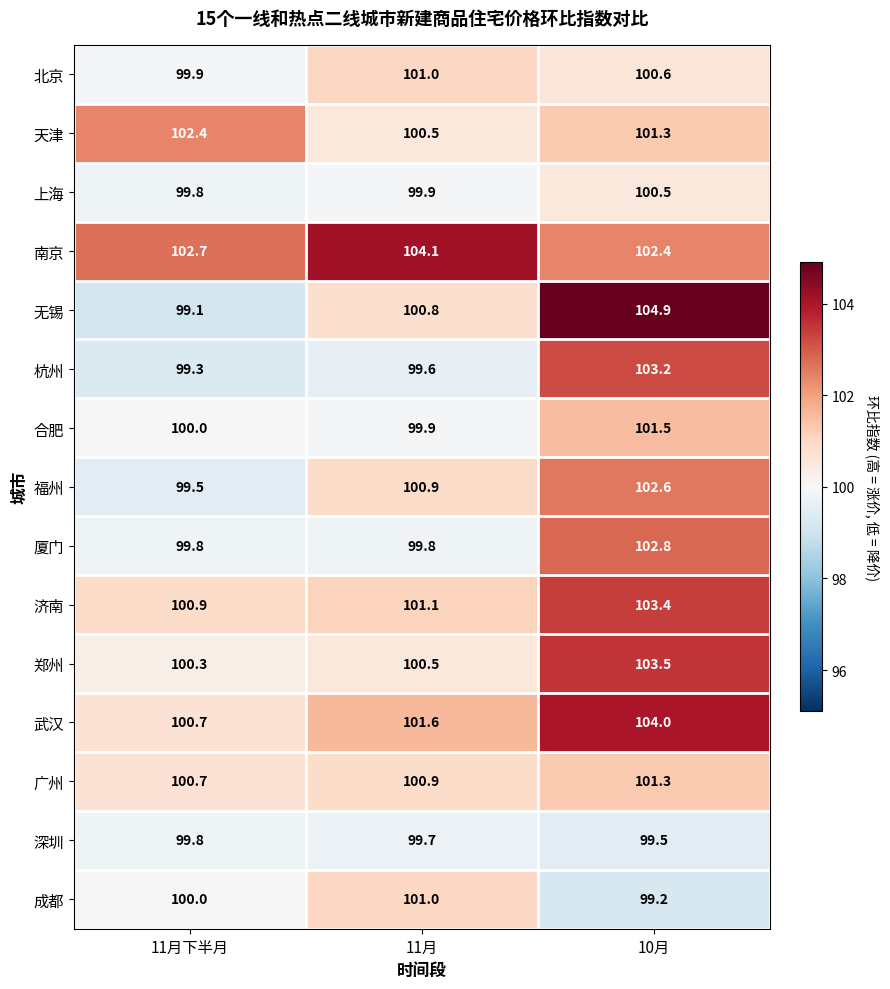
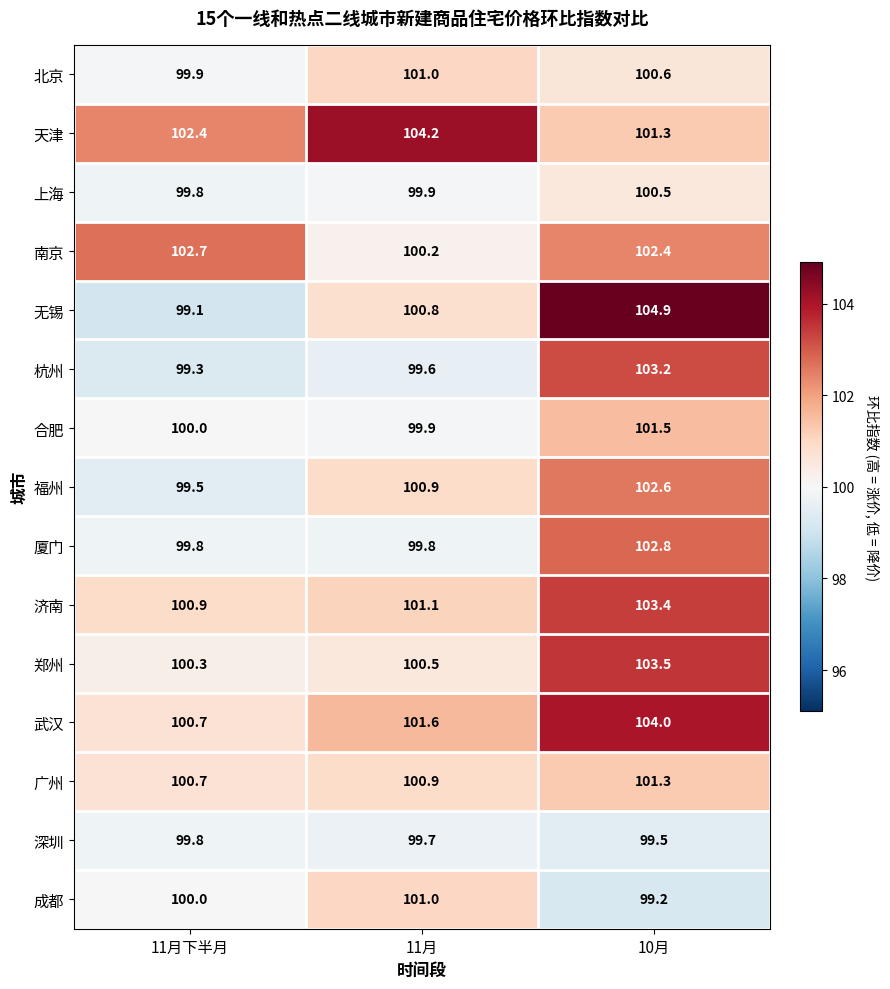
天津, 11月: 100.5 -> 104.2
南京, 11月: 104.1 -> 100.2
